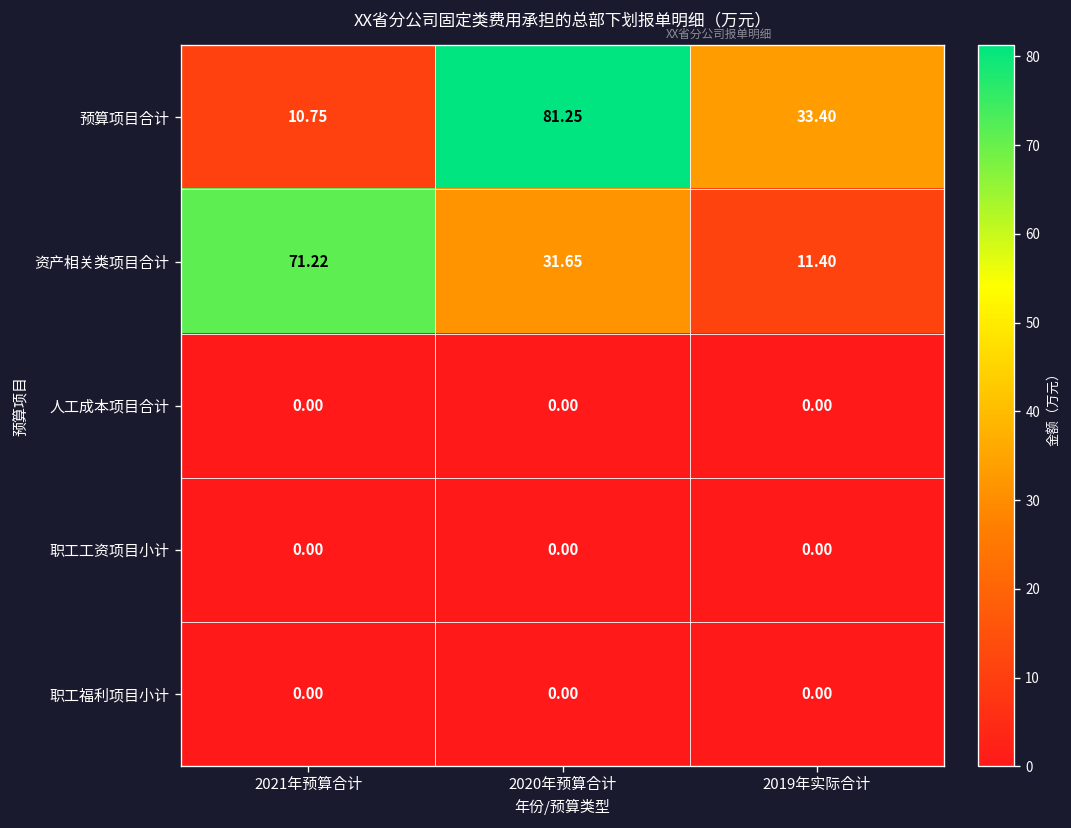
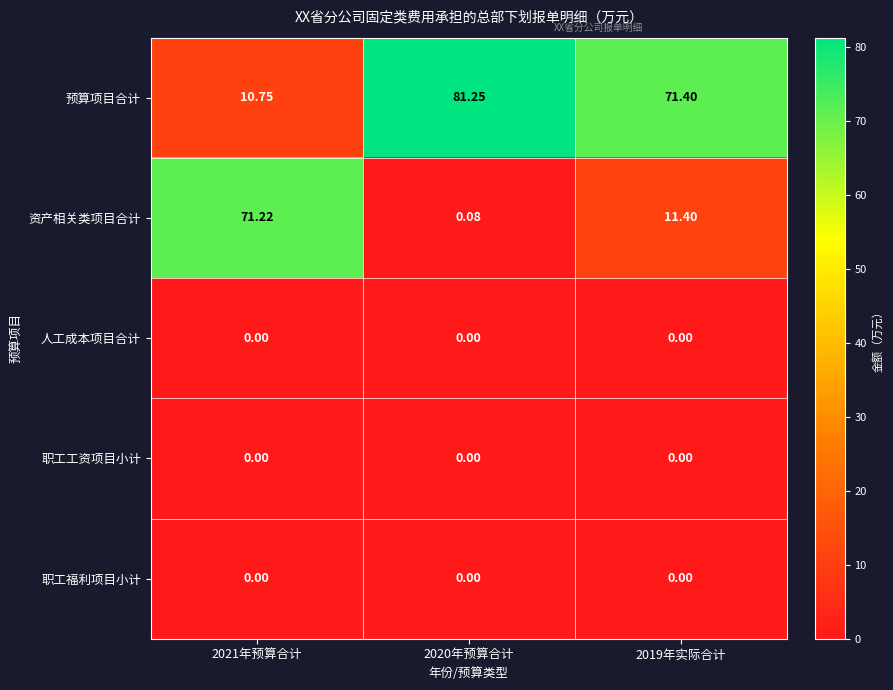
预算项目合计, 2019年实际合计: 33.40 -> 71.40
资产相关类项目合计, 2020年预算合计: 31.65 -> 0.08
